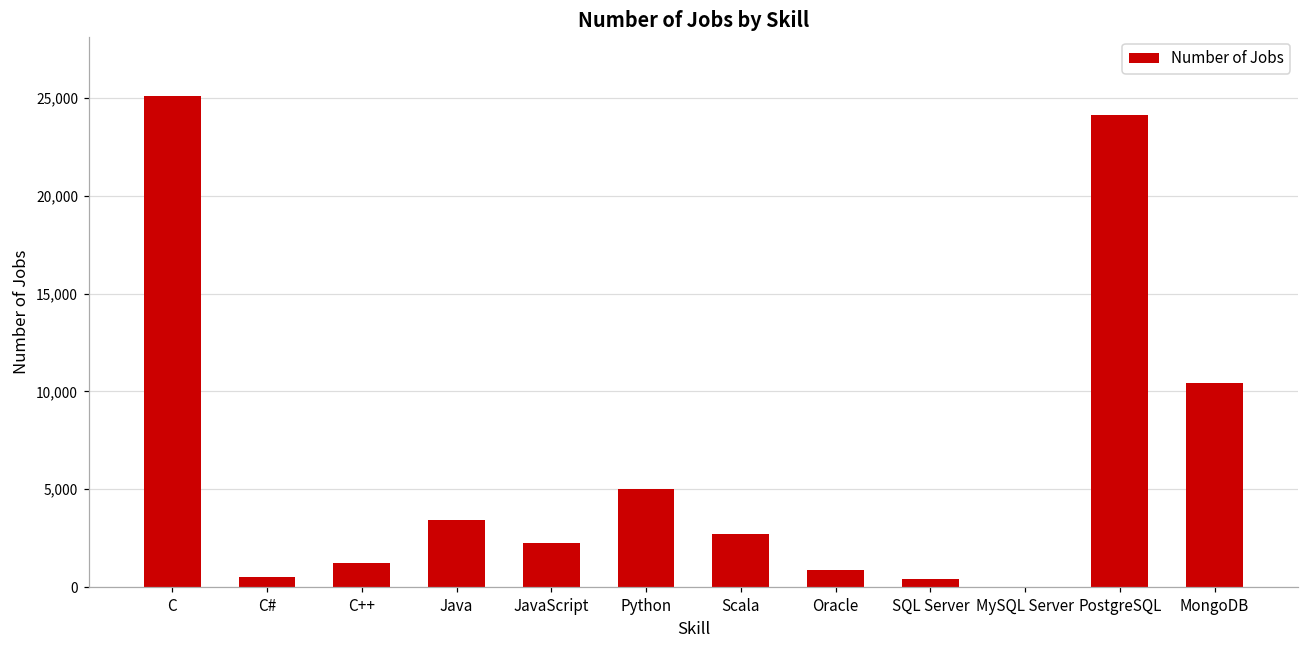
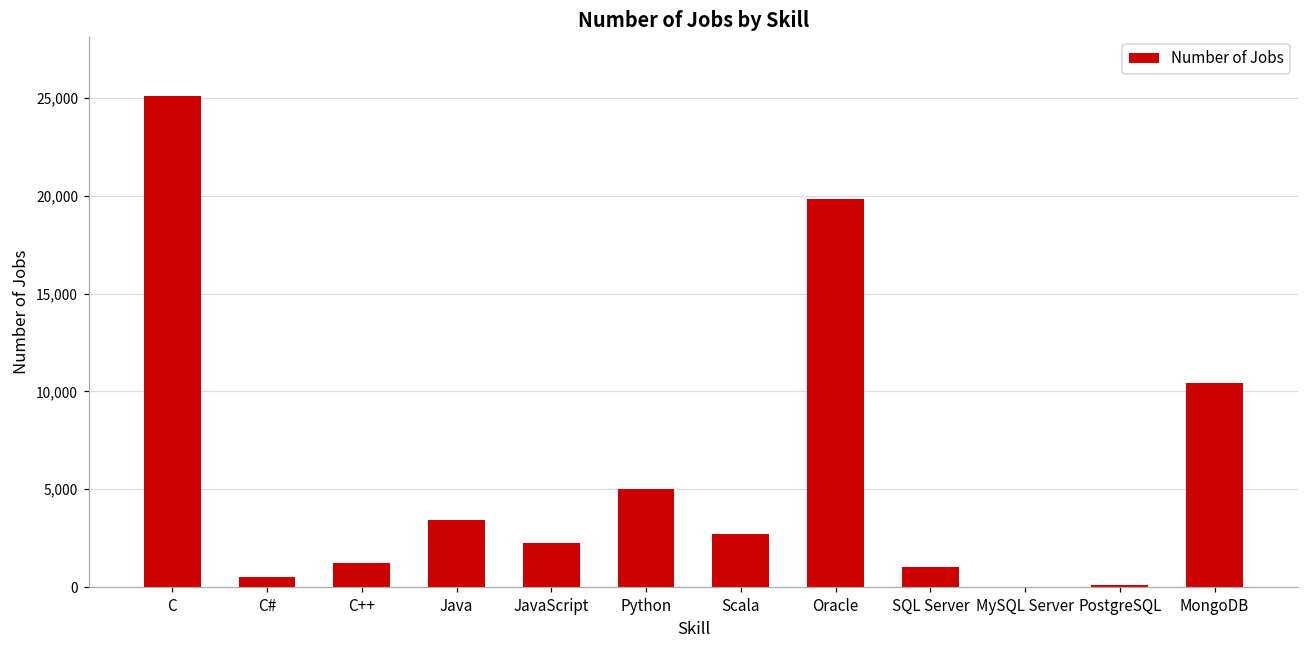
Oracle: 900 -> 19,800
SQL Server: 400 -> 1,000
PostgreSQL: 24,100 -> 100
